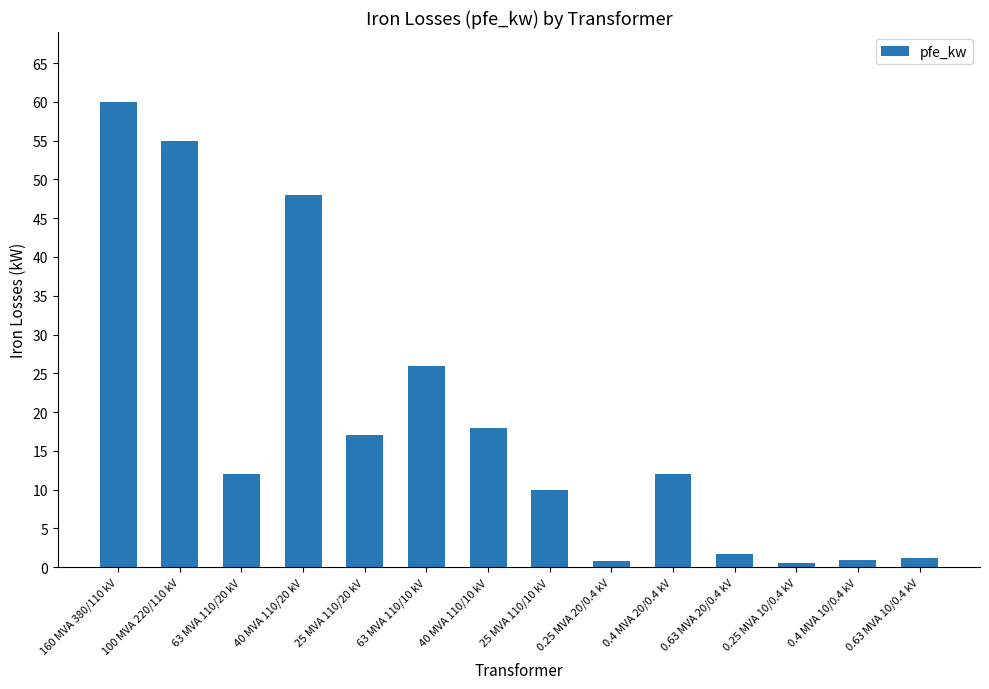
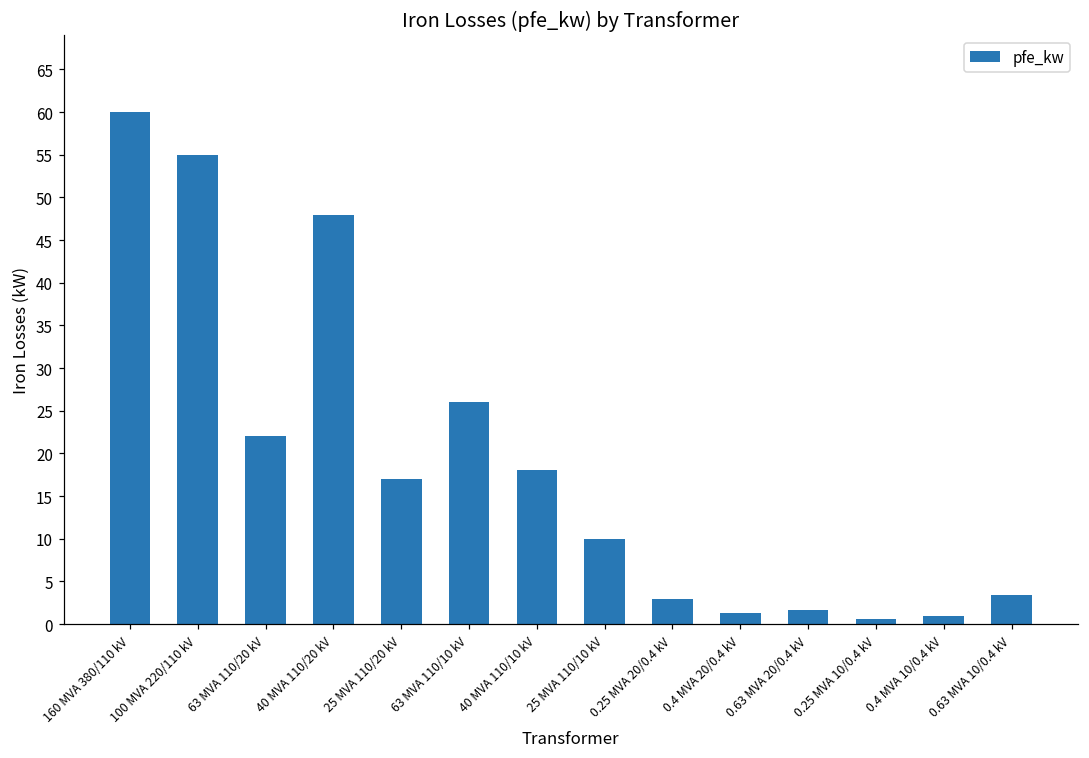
63 MVA 110/20 kV: 12 -> 22
0.25 MVA 20/0.4 kV: 1 -> 3
0.4 MVA 20/0.4 kV: 12 -> 1
0.63 MVA 10/0.4 kV: 1 -> 3
